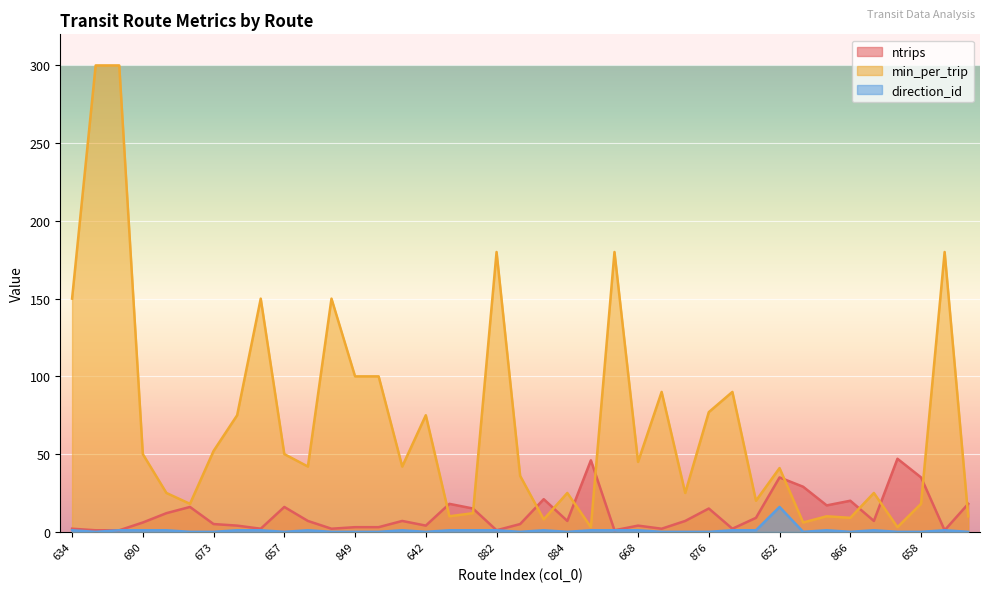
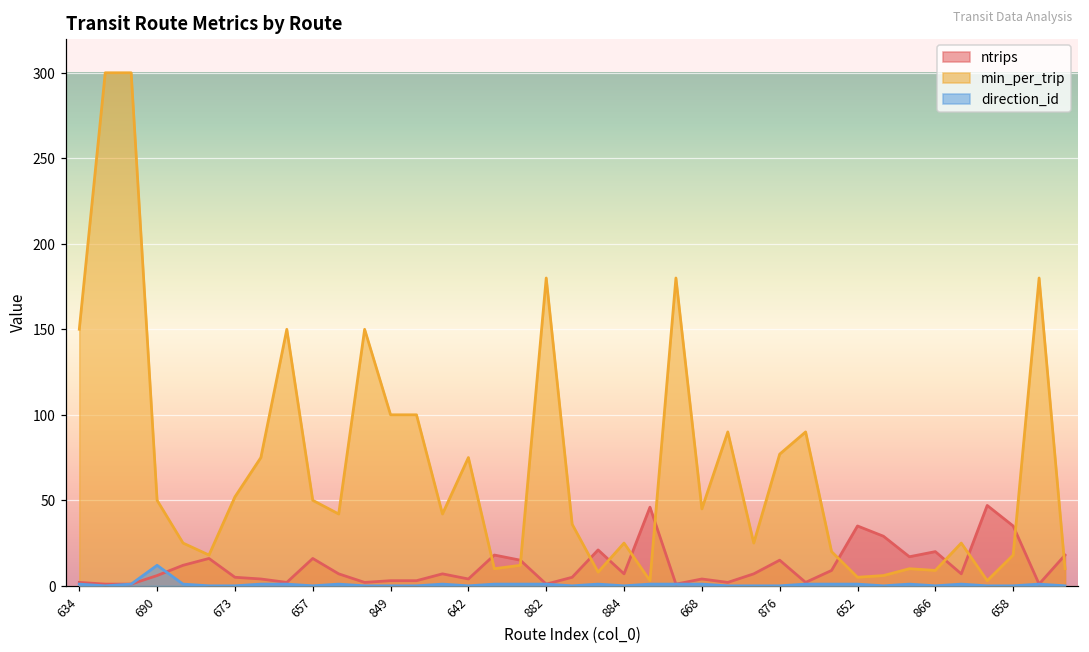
direction_id, 690: 1 -> 12
min_per_trip, 652: 41 -> 5
direction_id, 652: 16 -> 1
